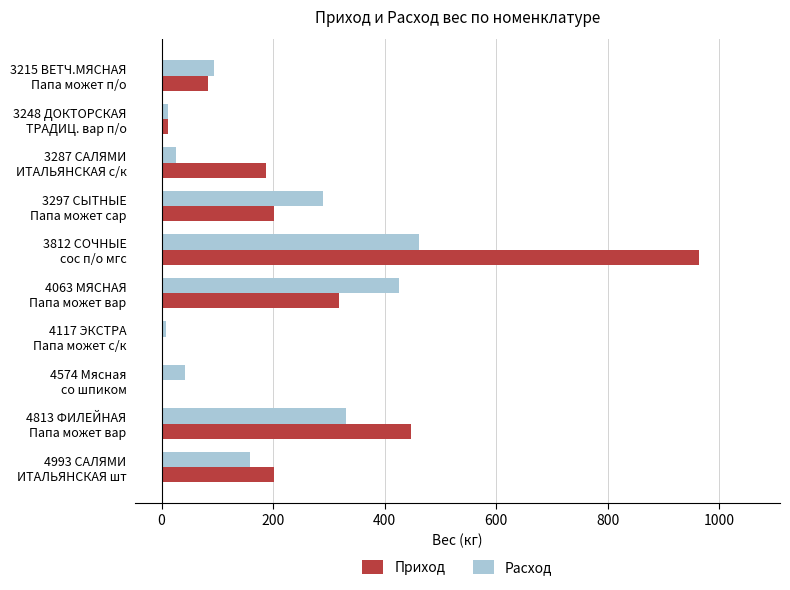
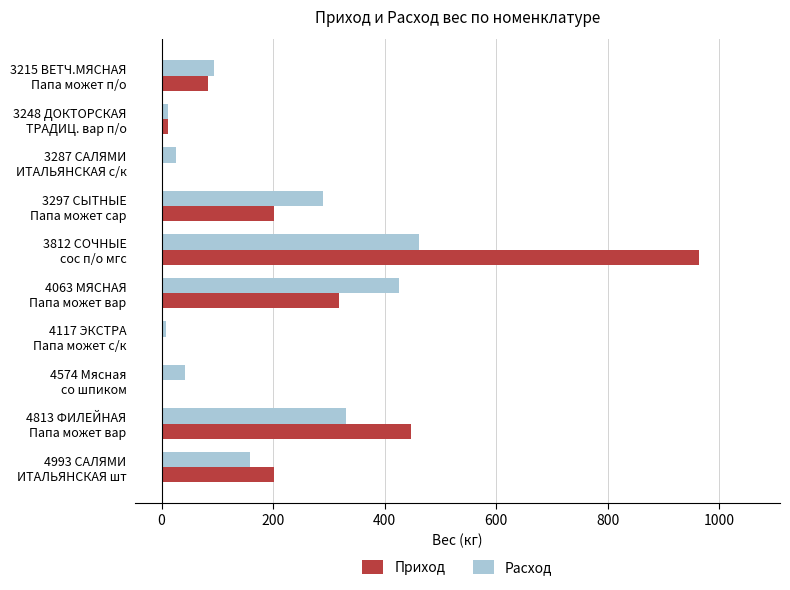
Приход, 3287 САЛЯМИ ИТАЛЬЯНСКАЯ с/к: 190 -> 0
